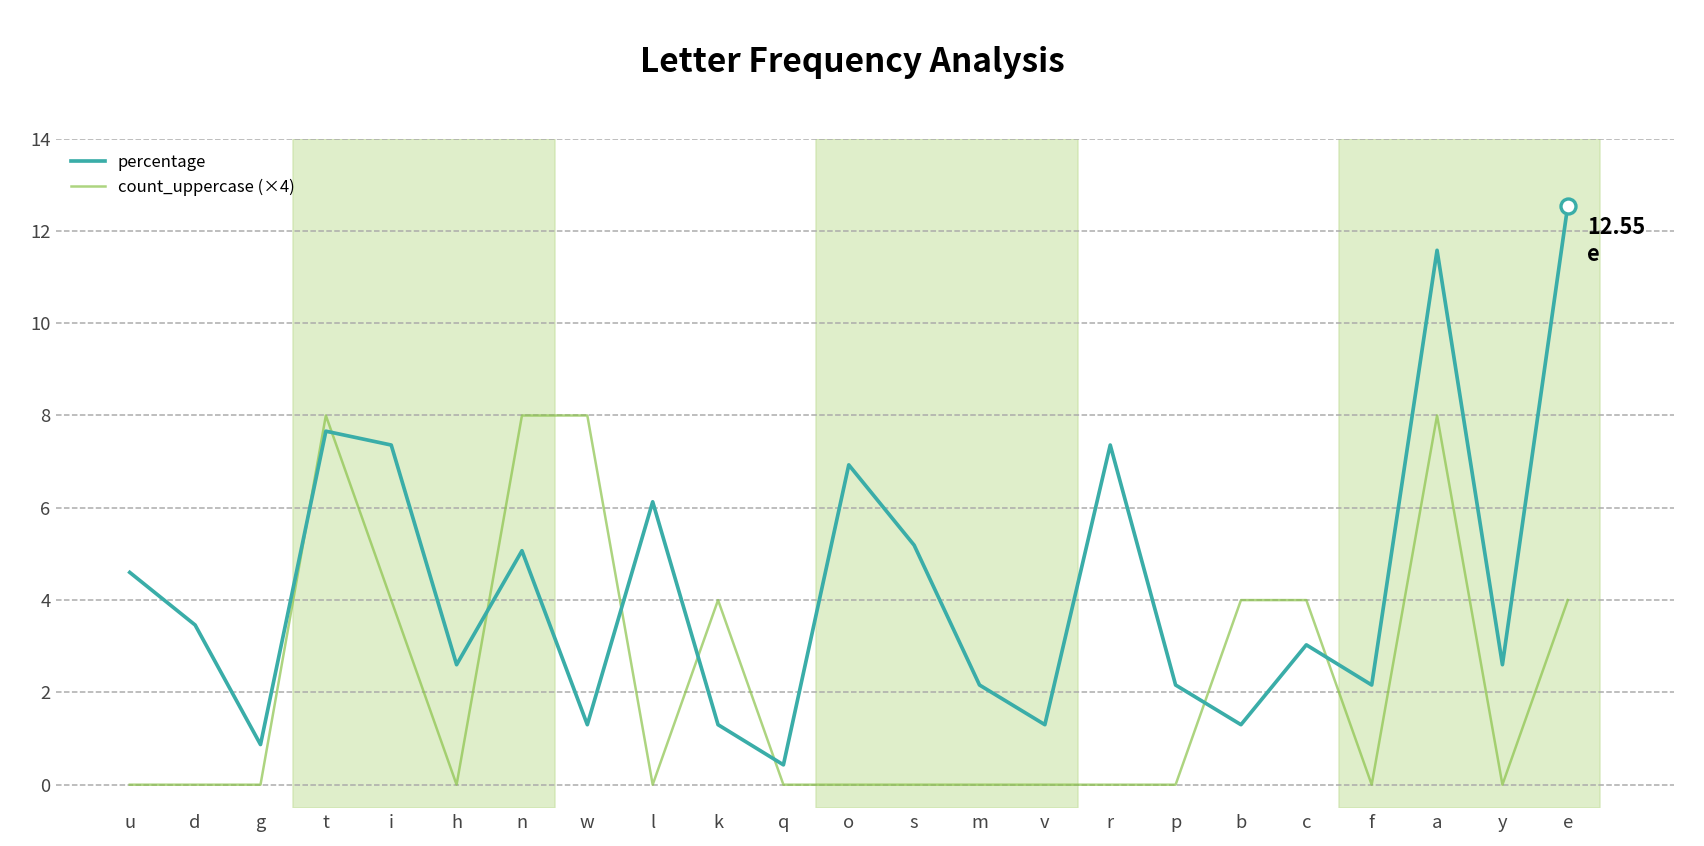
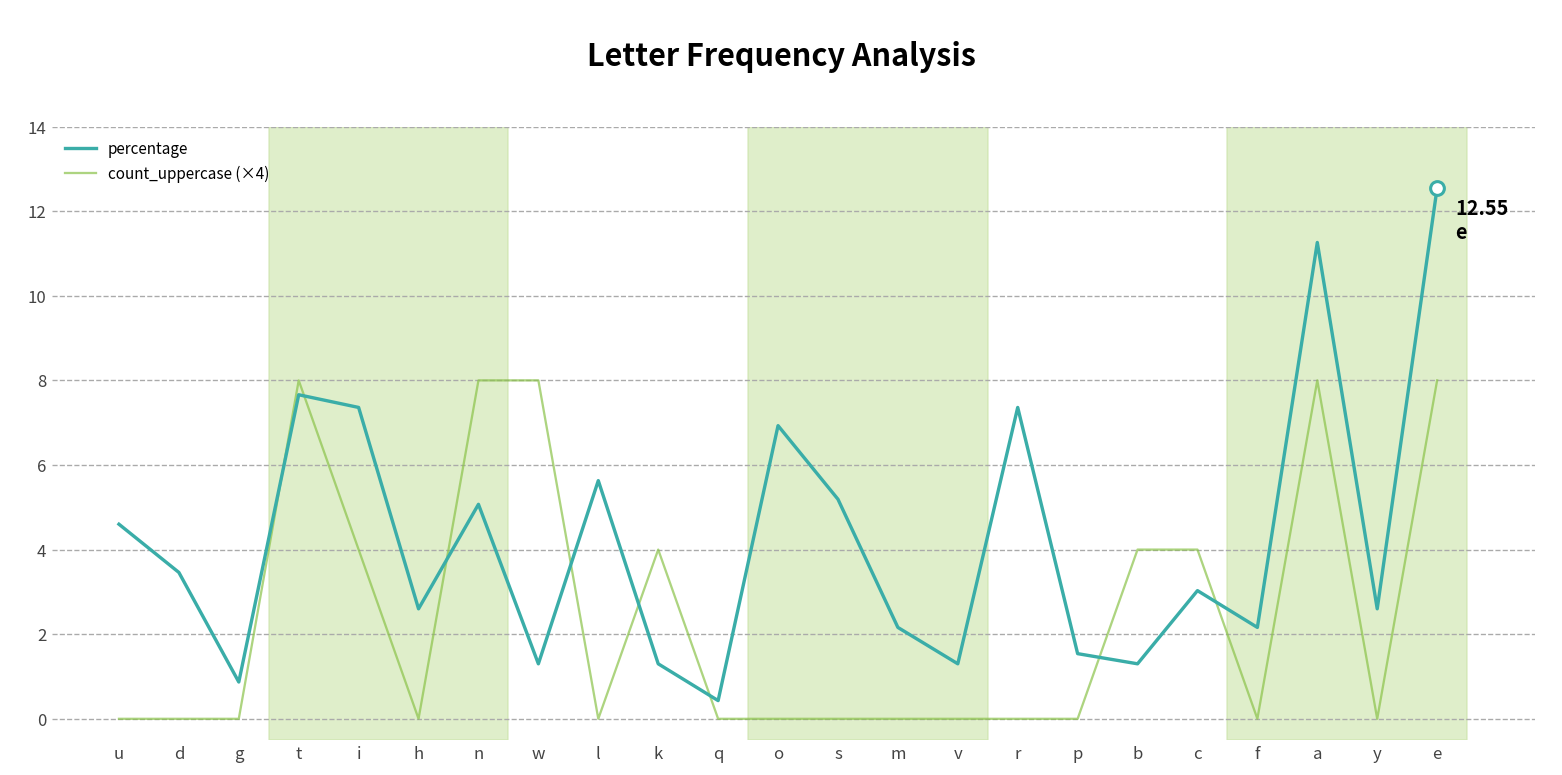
percentage, l: 6.1 -> 5.6
percentage, p: 2.2 -> 1.5
percentage, a: 11.6 -> 11.3
count_uppercase (×4), e: 4.0 -> 8.0
